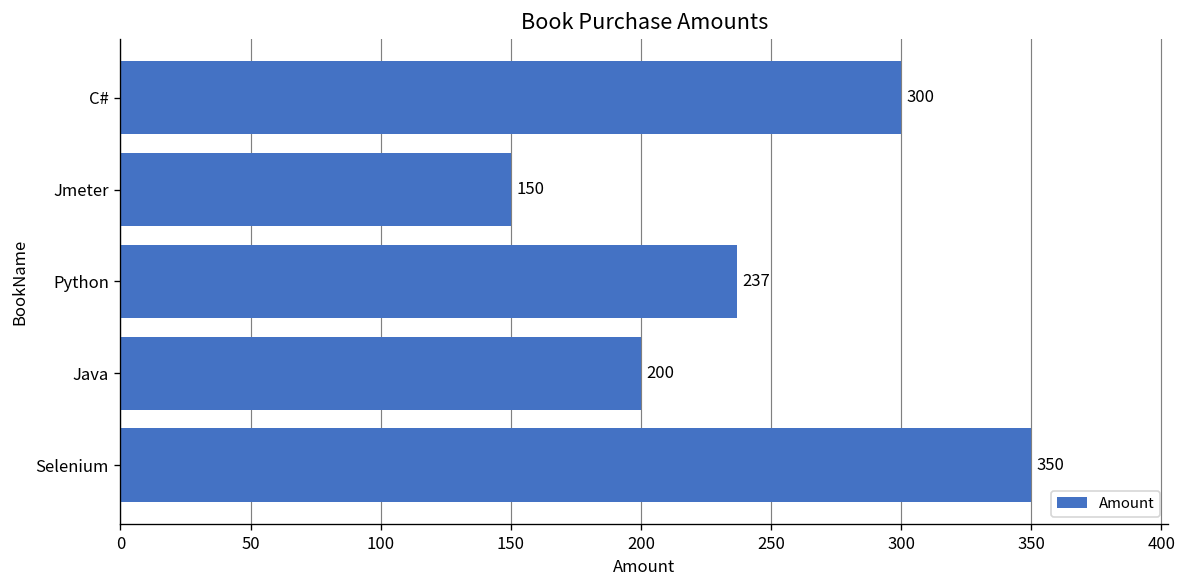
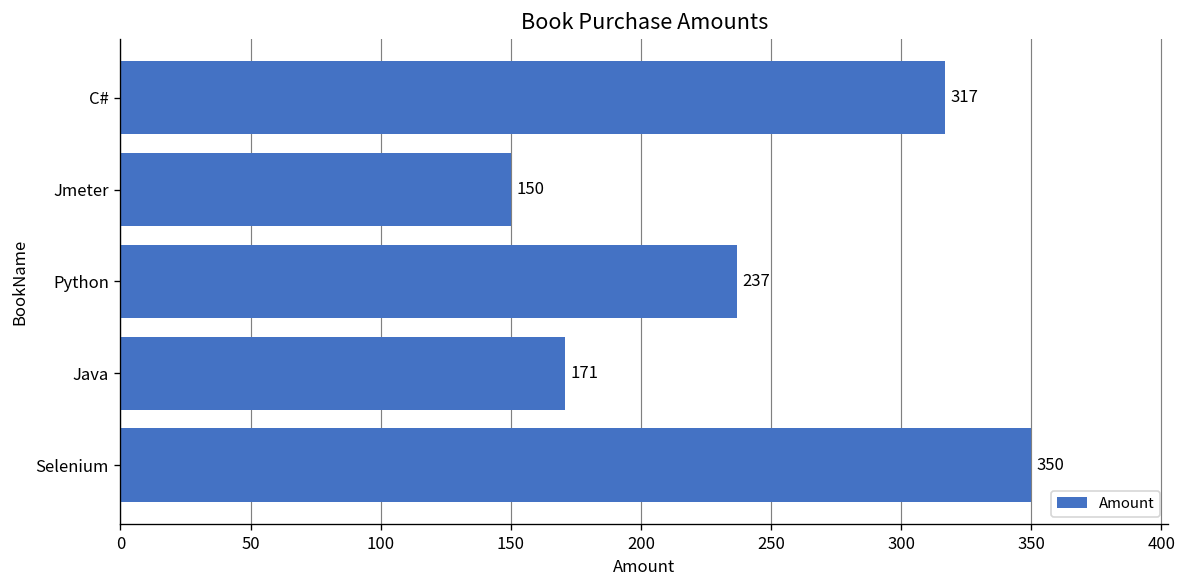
C#: 300 -> 317
Java: 200 -> 171
